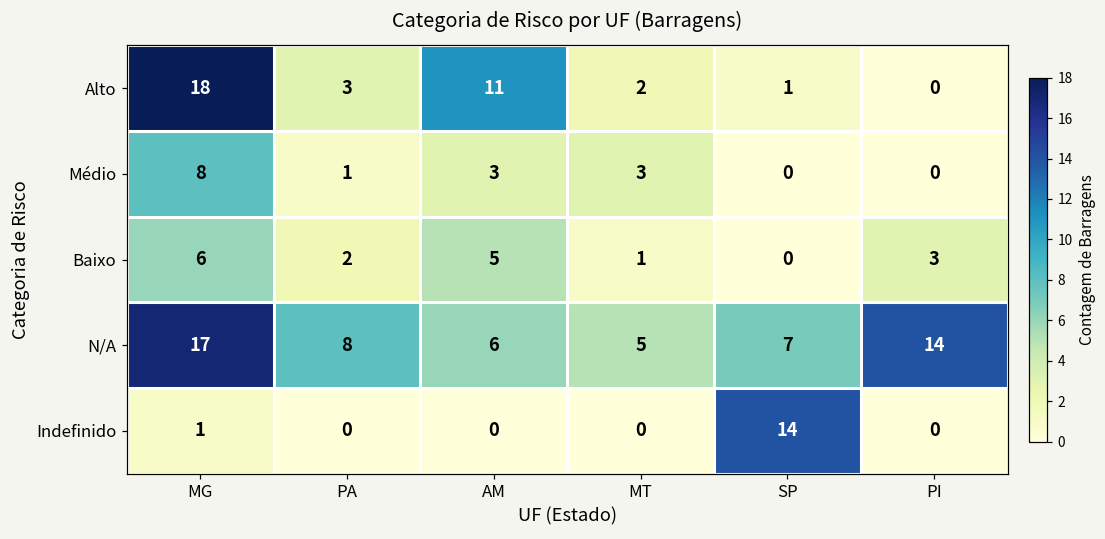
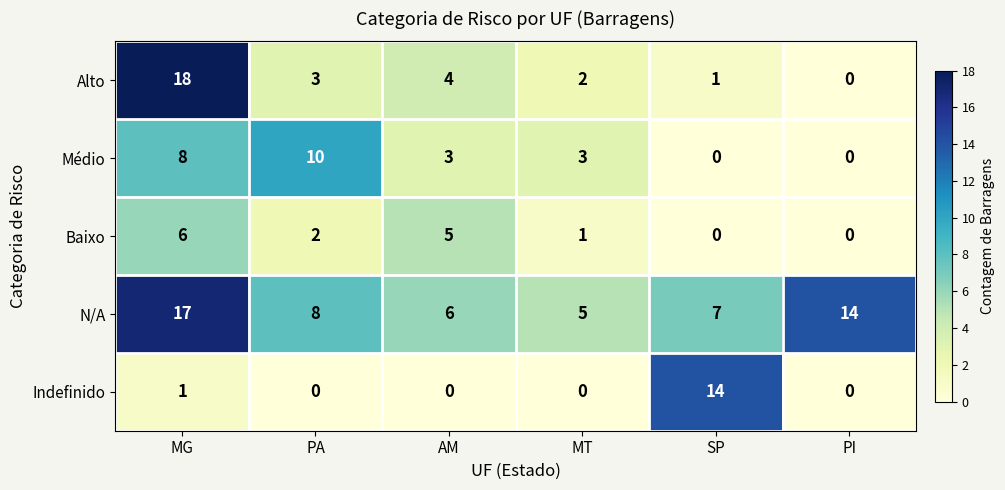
Alto, AM: 11 -> 4
Médio, PA: 1 -> 10
Baixo, PI: 3 -> 0
